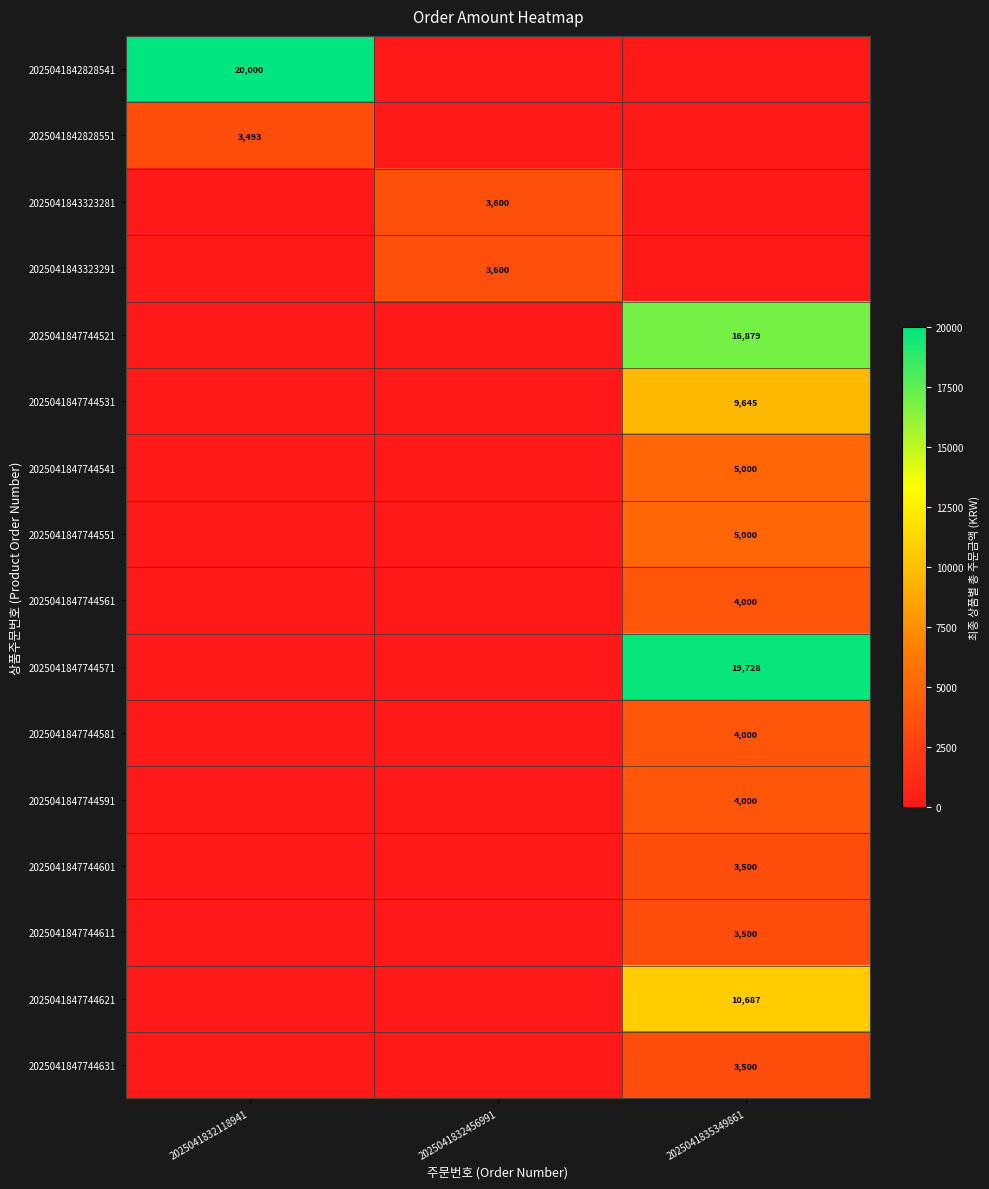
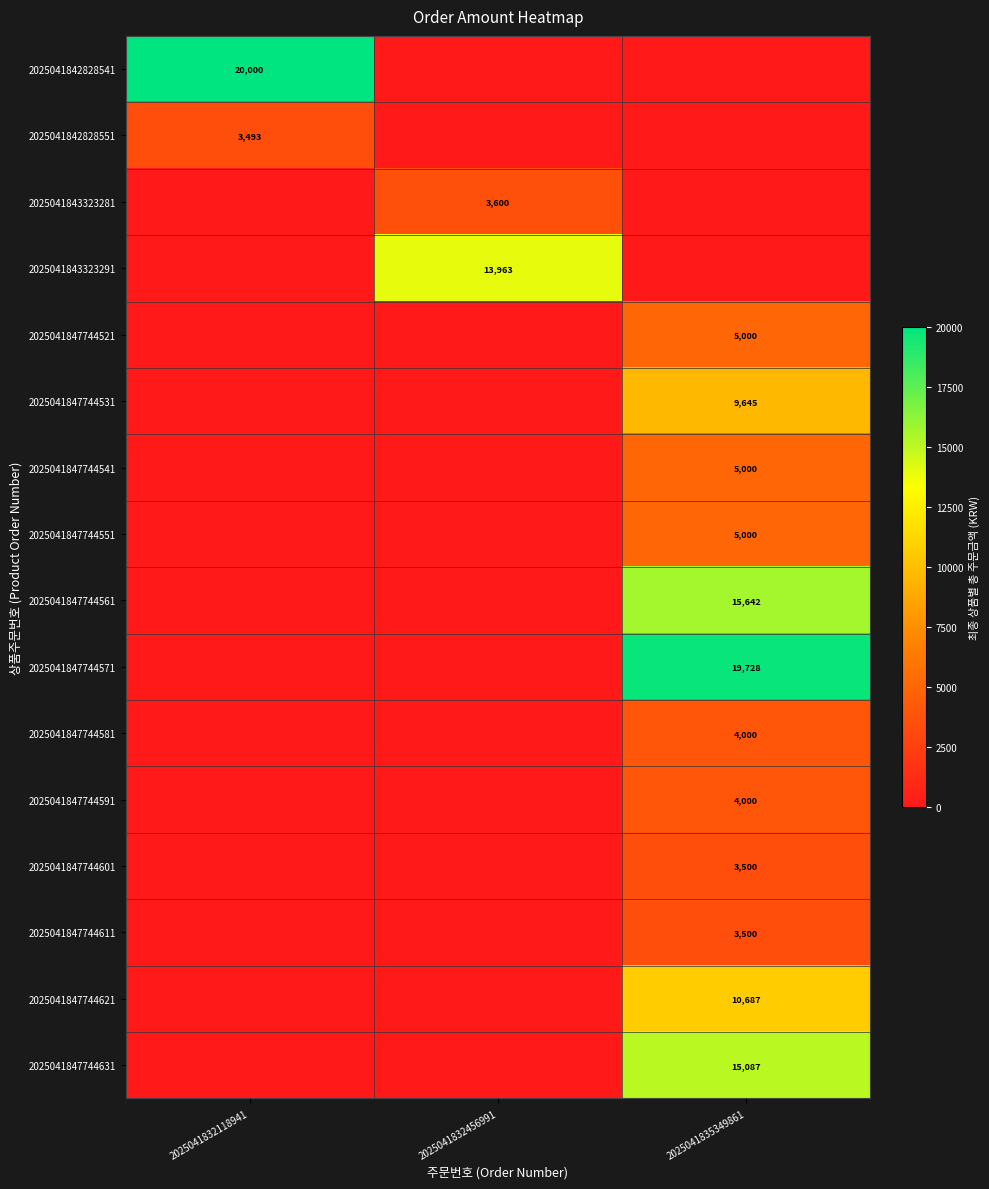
2025041843323291, 2025041832456991: 3,600 -> 13,963
2025041847744521, 2025041835349861: 16,879 -> 5,000
2025041847744561, 2025041835349861: 4,000 -> 15,642
2025041847744631, 2025041835349861: 3,500 -> 15,087
